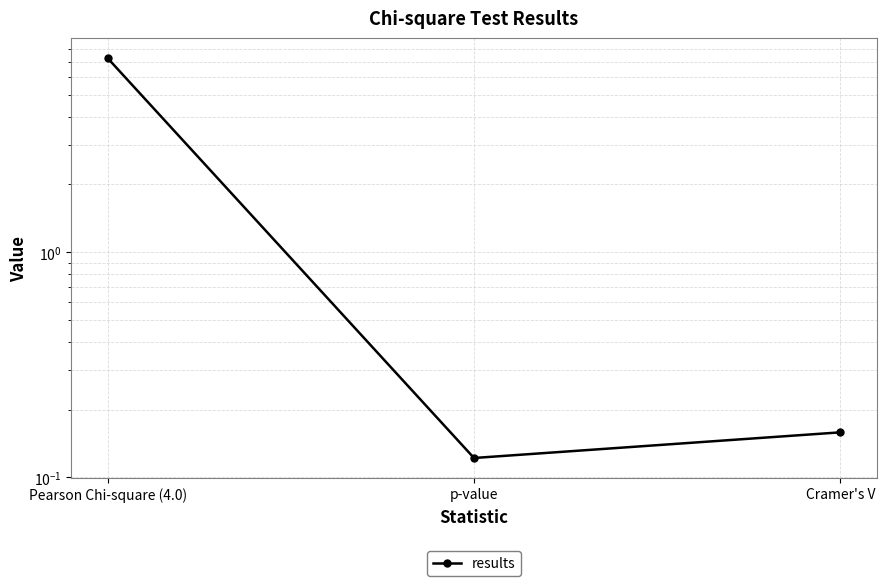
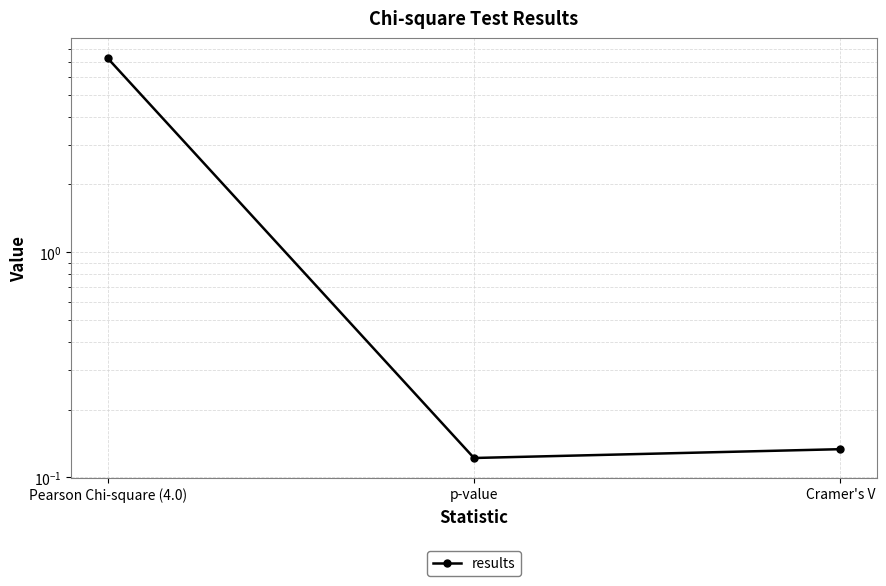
Cramer's V: 0.16 -> 0.13
